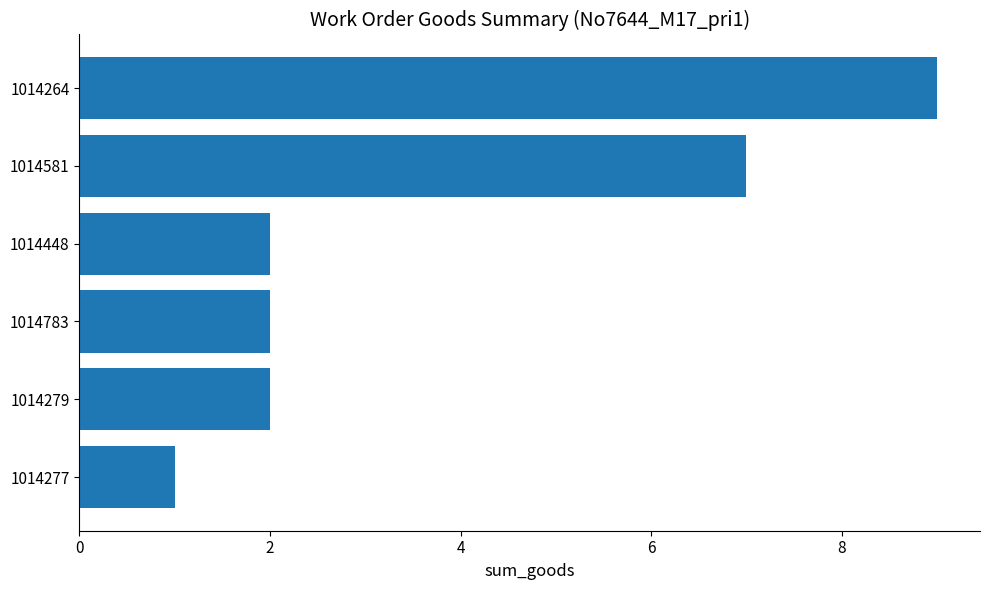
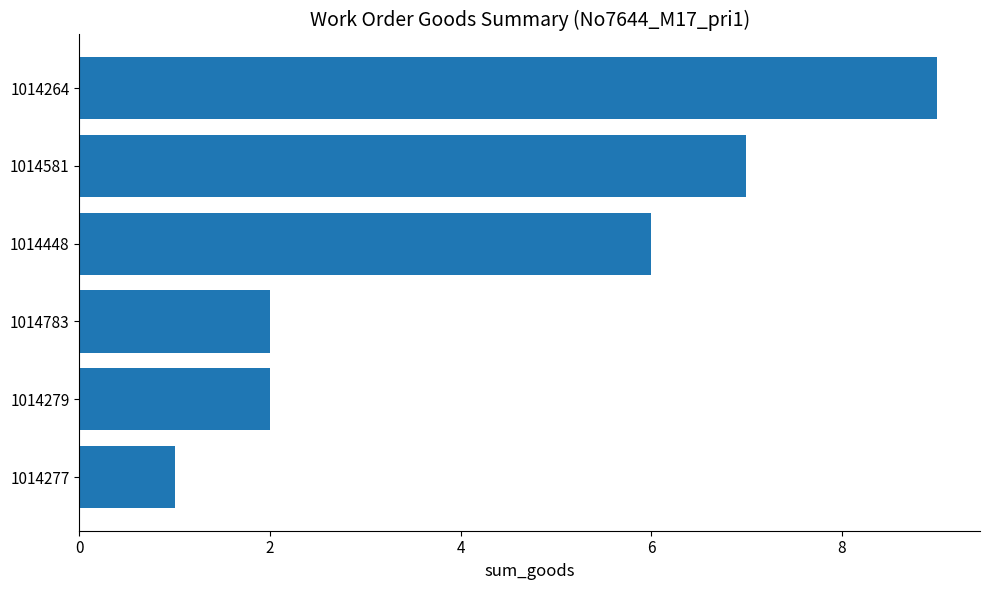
1014448: 2 -> 6
